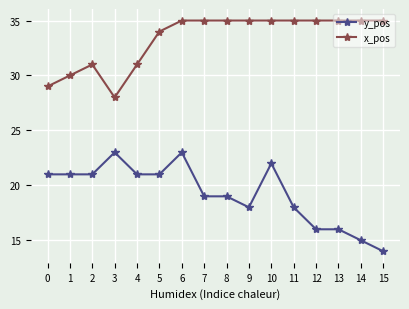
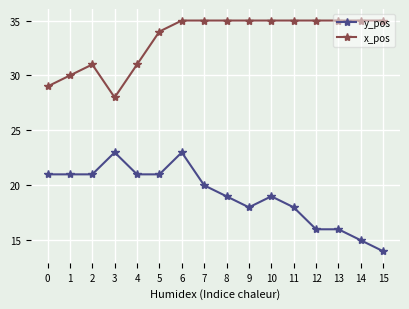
y_pos, 7: 19 -> 20
y_pos, 10: 22 -> 19
